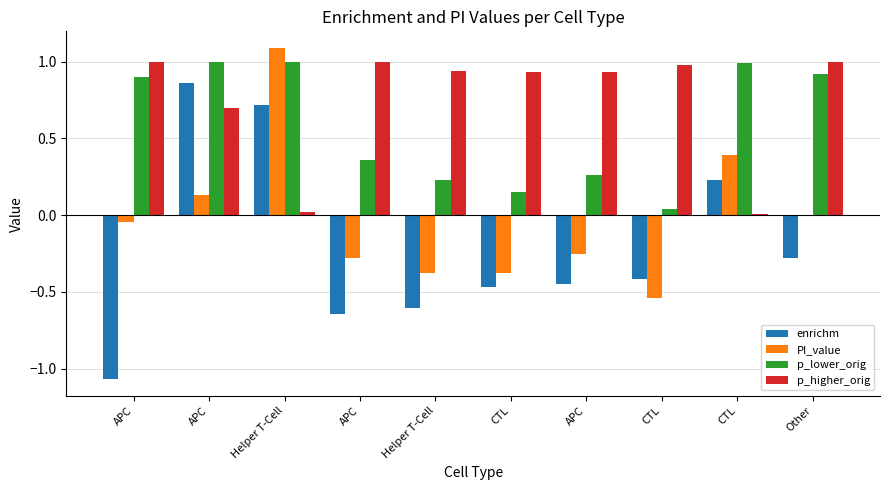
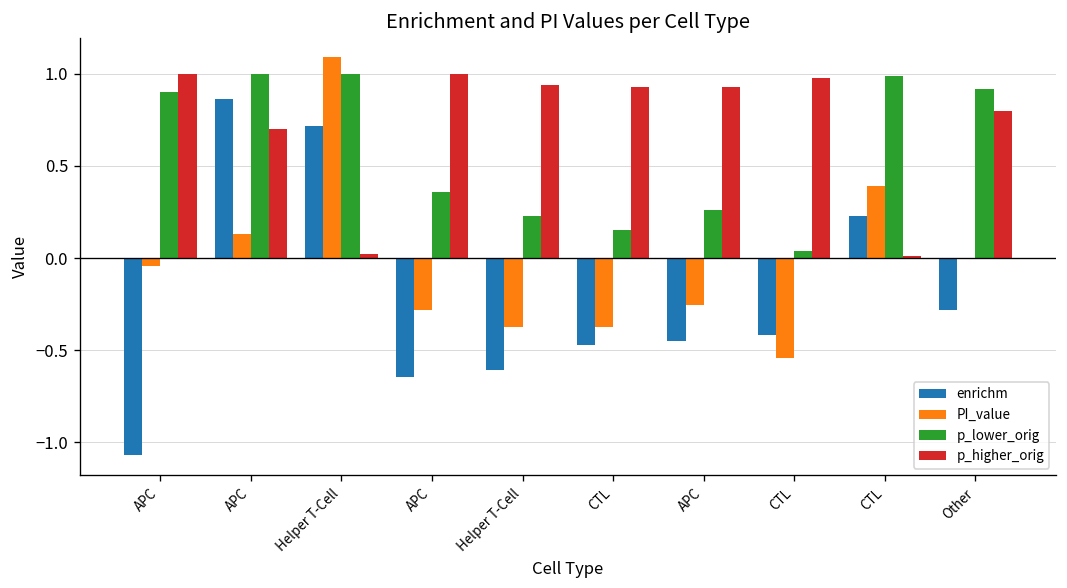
p_higher_orig, Other: 1.0 -> 0.8
